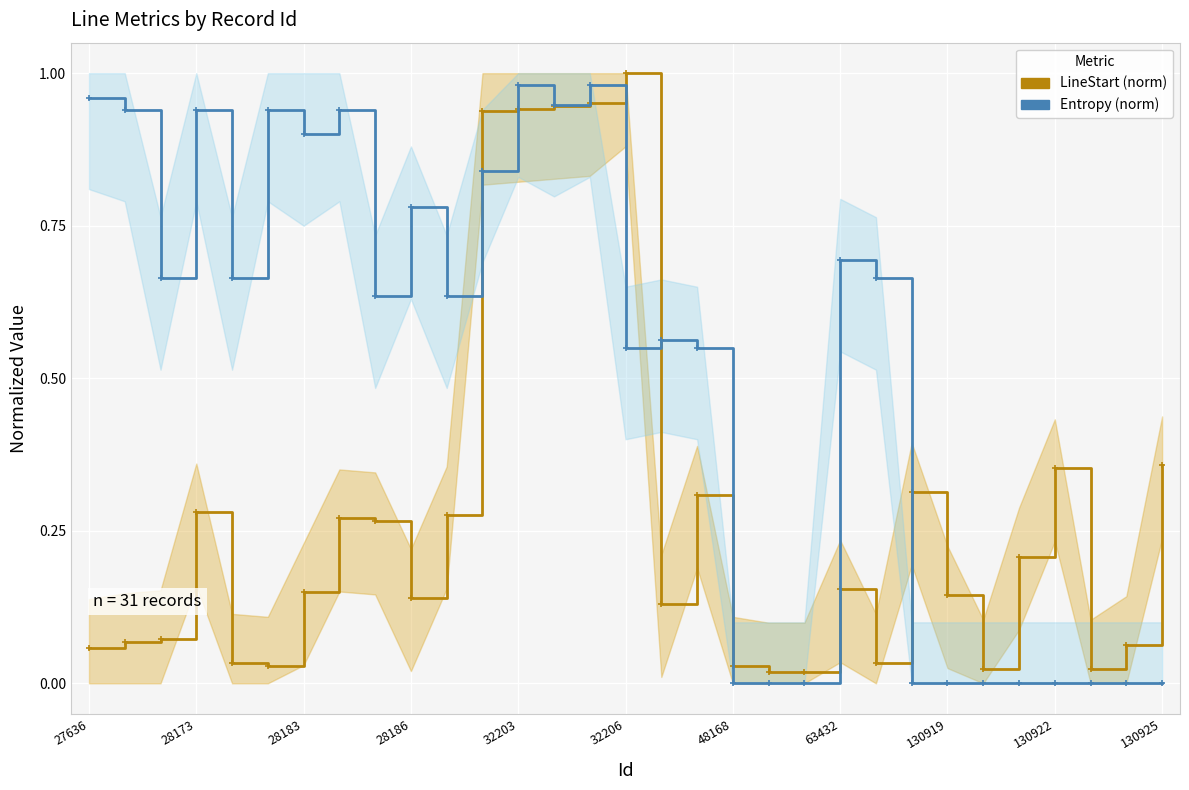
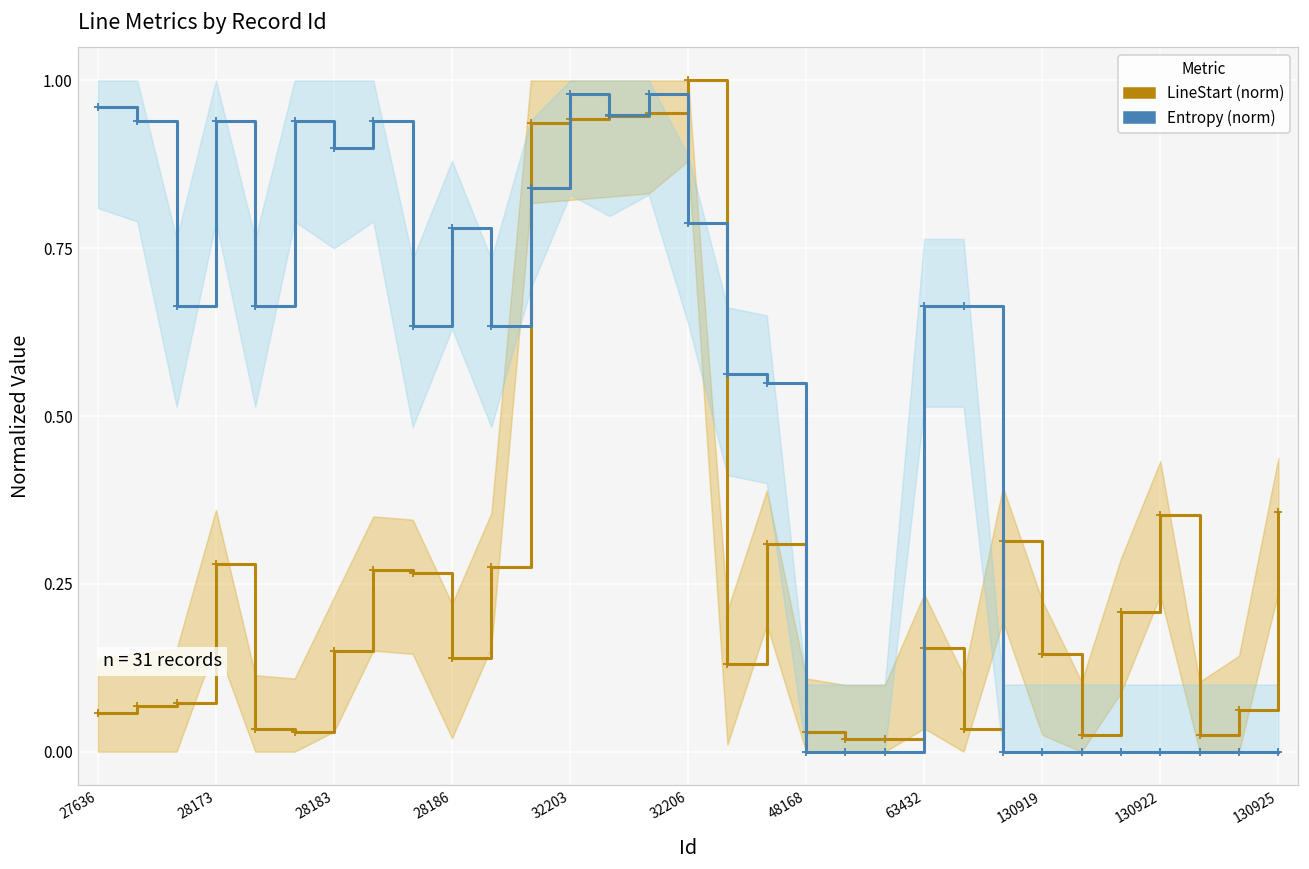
Entropy (norm), 32206: 0.55 -> 0.79
Entropy (norm), 63432: 0.69 -> 0.66
